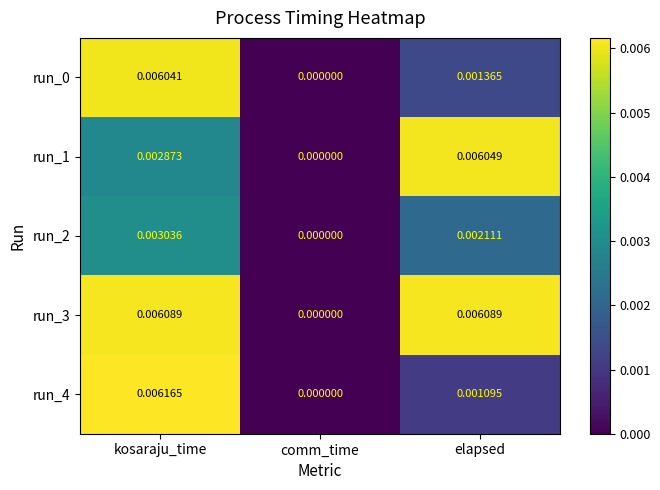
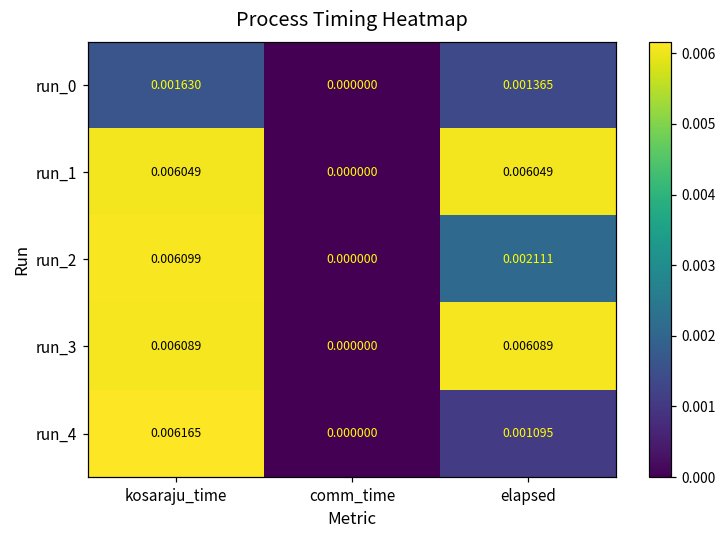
run_0, kosaraju_time: 0.006041 -> 0.001630
run_1, kosaraju_time: 0.002873 -> 0.006049
run_2, kosaraju_time: 0.003036 -> 0.006099
